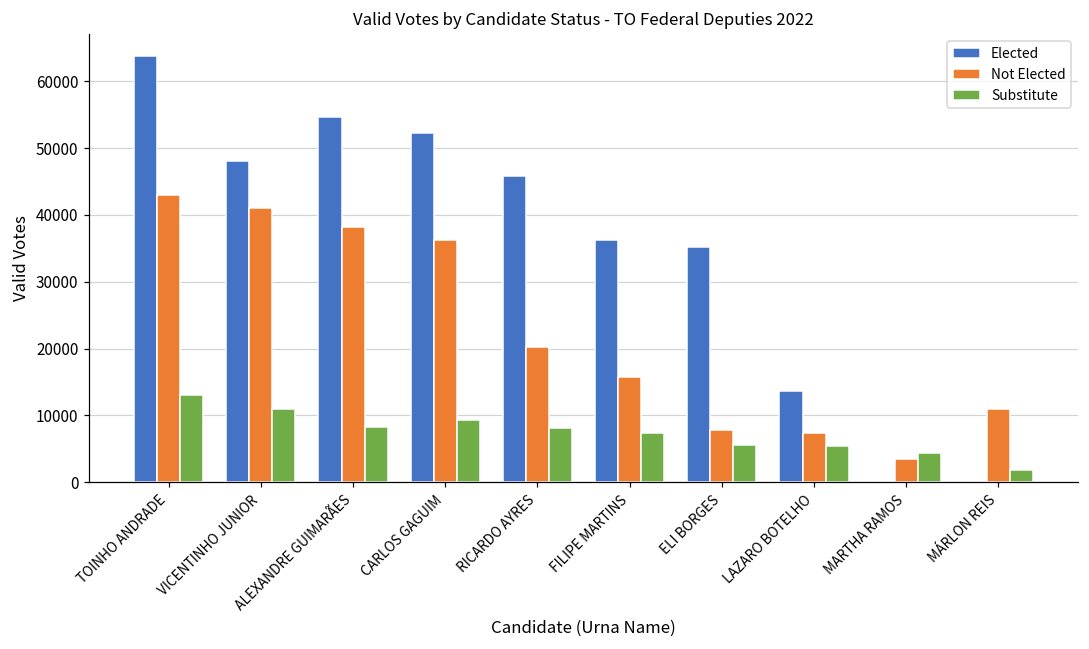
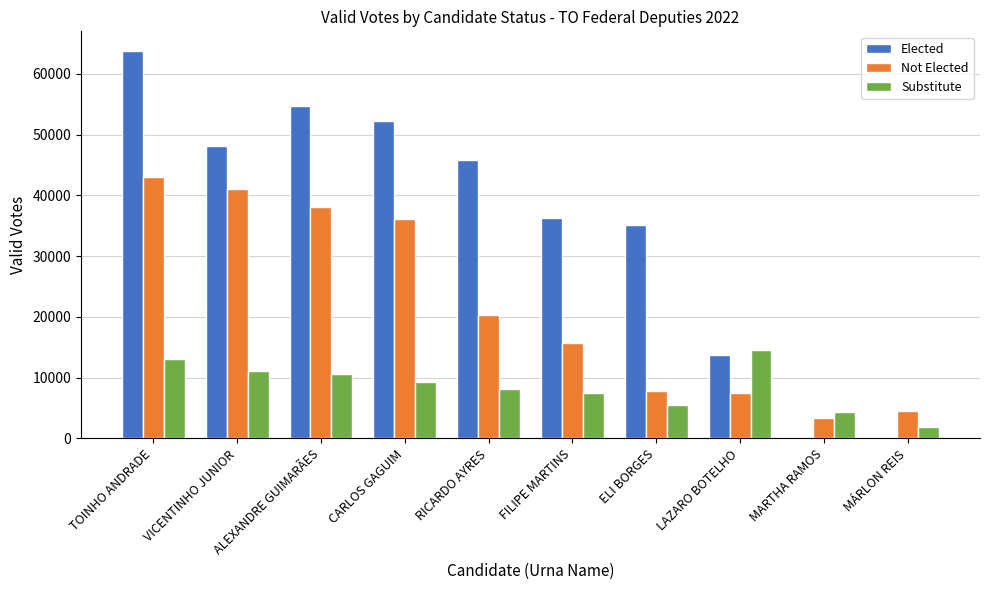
Substitute, ALEXANDRE GUIMARÃES: 8000 -> 11000
Substitute, LAZARO BOTELHO: 5000 -> 15000
Not Elected, MÁRLON REIS: 11000 -> 4000
